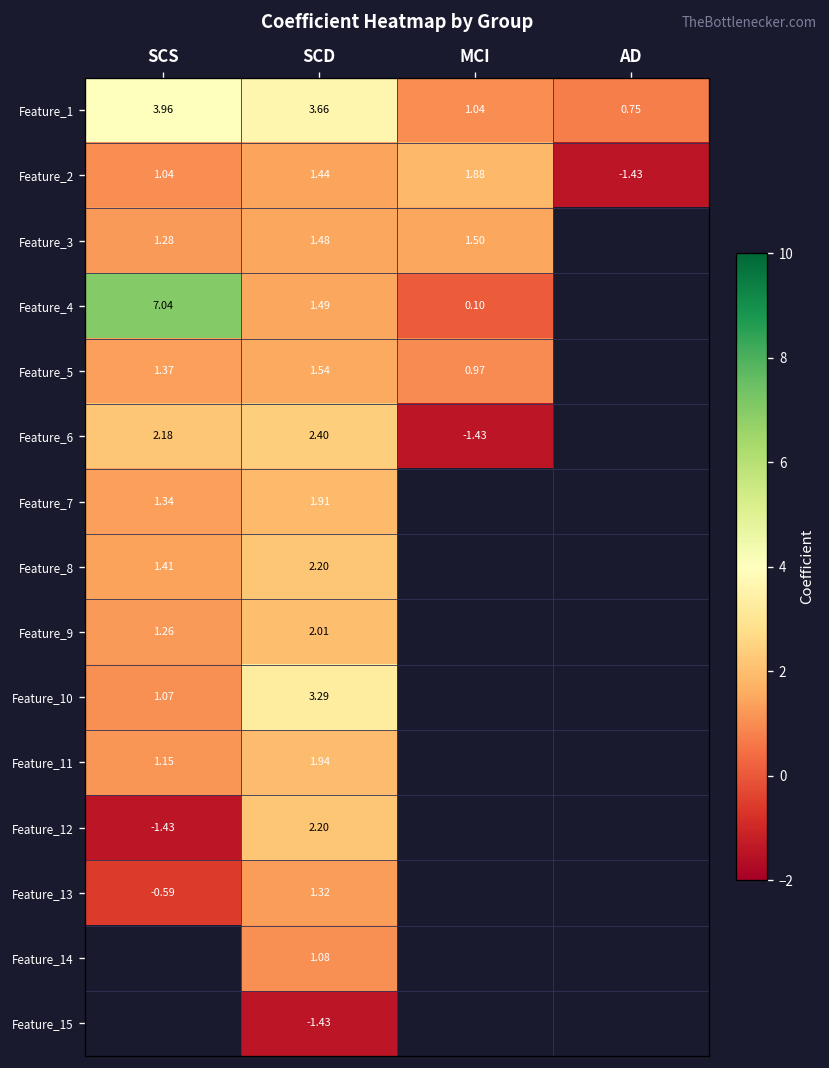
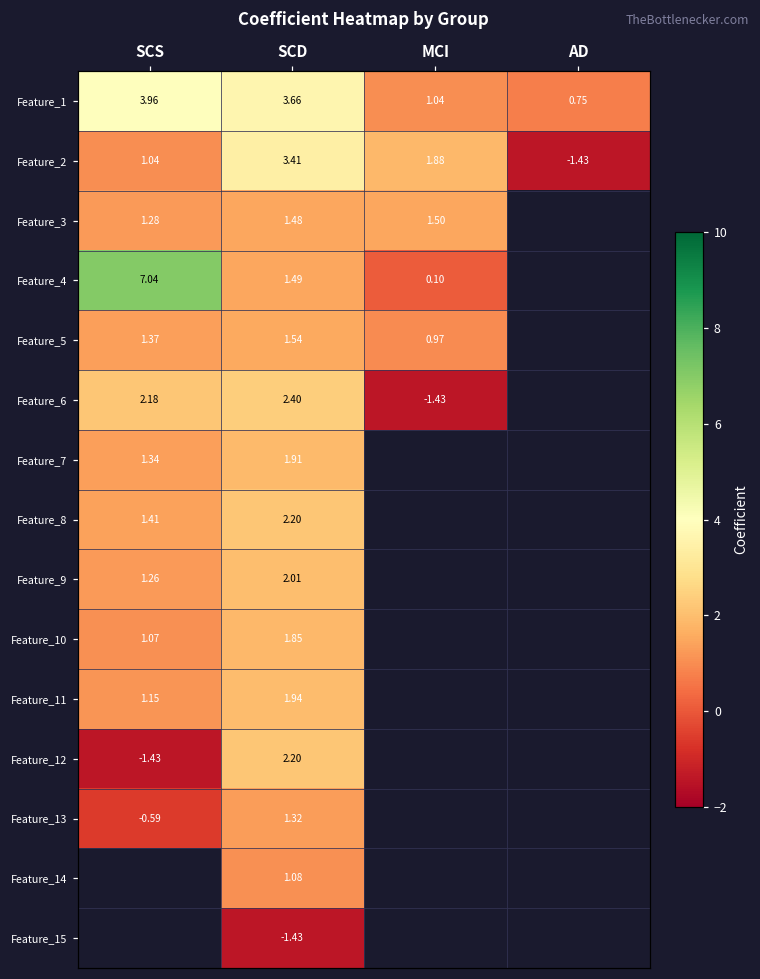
Feature_2, SCD: 1.44 -> 3.41
Feature_10, SCD: 3.29 -> 1.85
